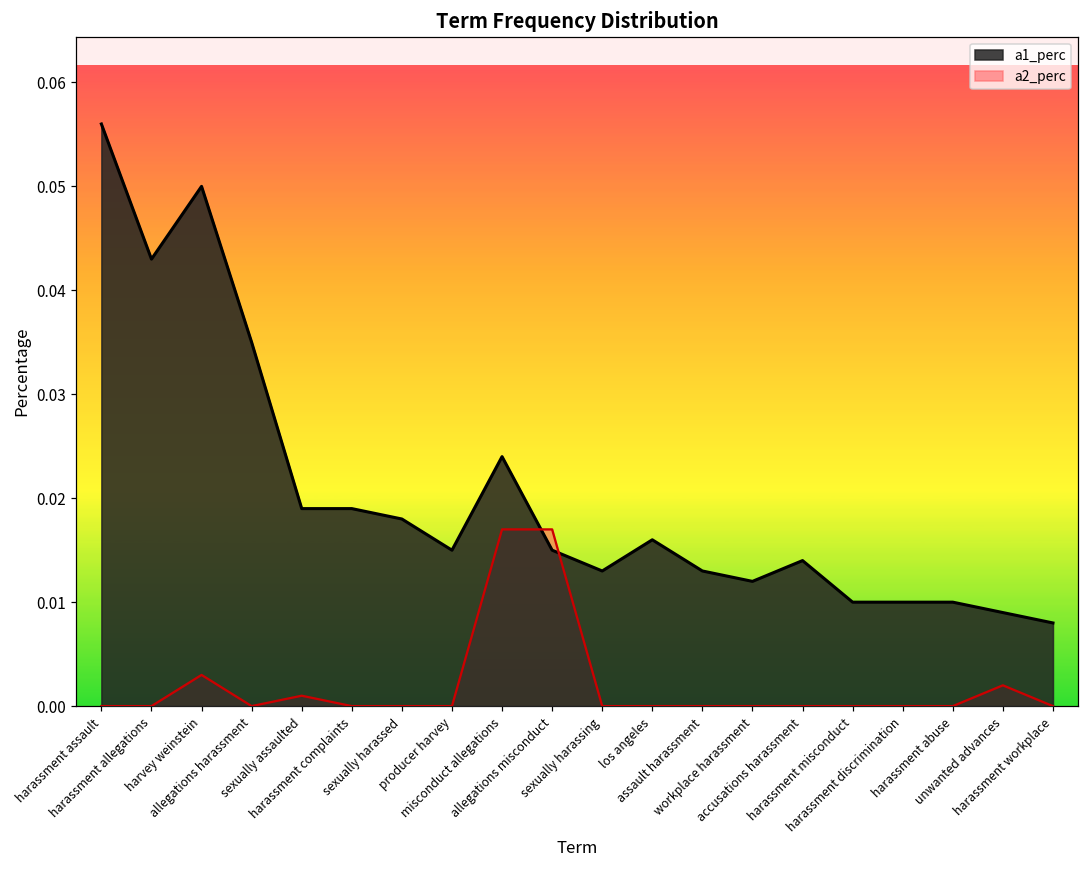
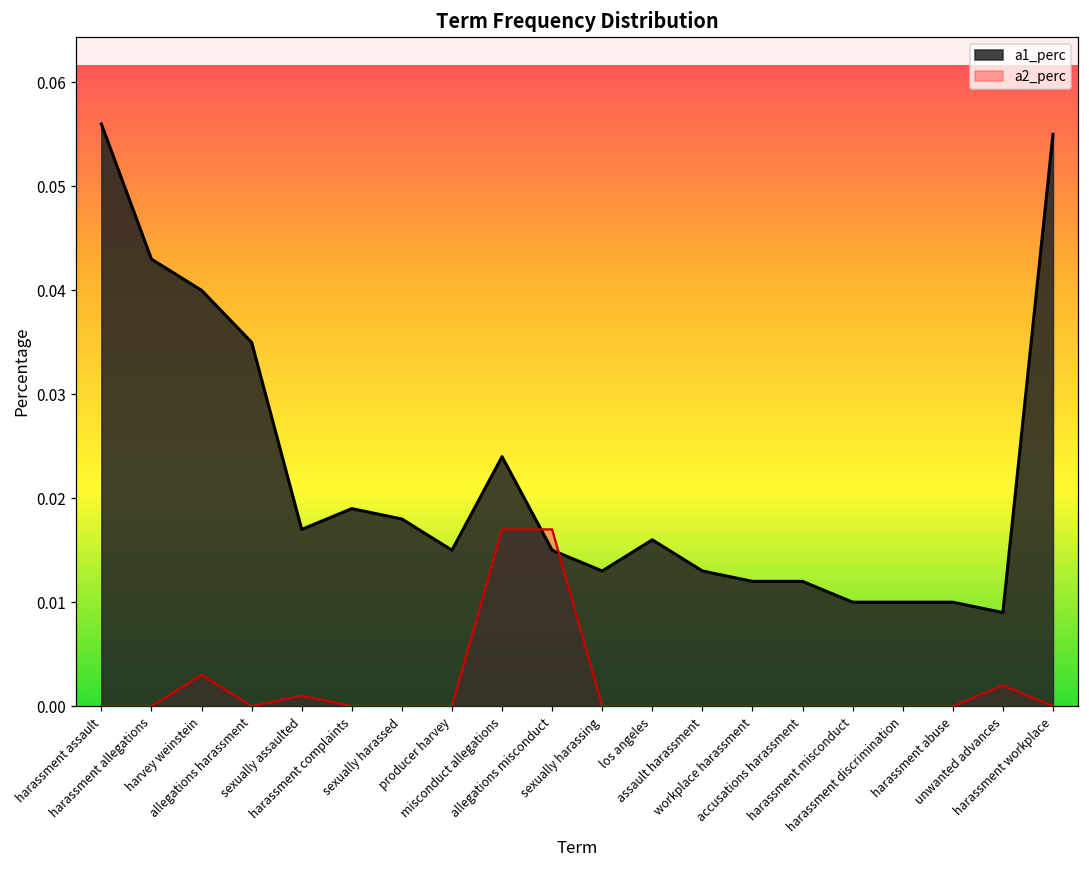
a1_perc, harvey weinstein: 0.05 -> 0.04
a1_perc, sexually assaulted: 0.019 -> 0.017
a1_perc, accusations harassment: 0.014 -> 0.012
a1_perc, harassment workplace: 0.008 -> 0.055
